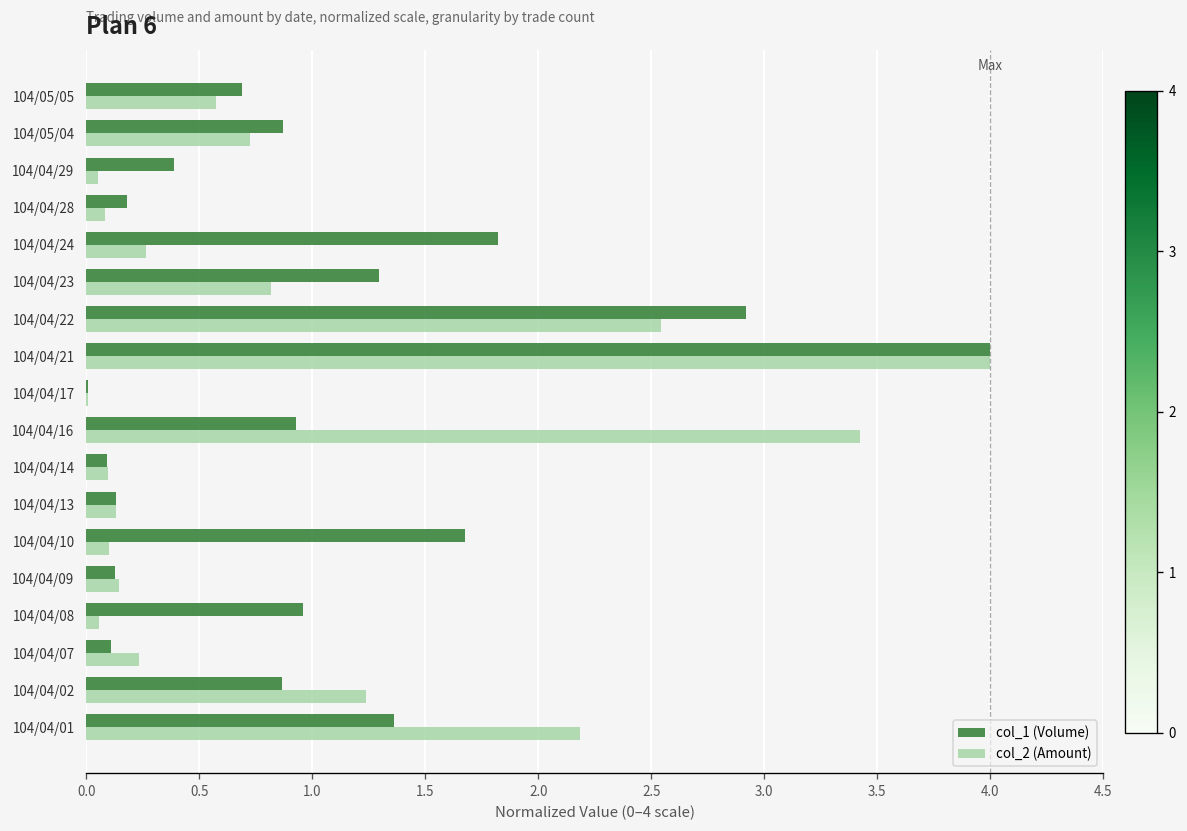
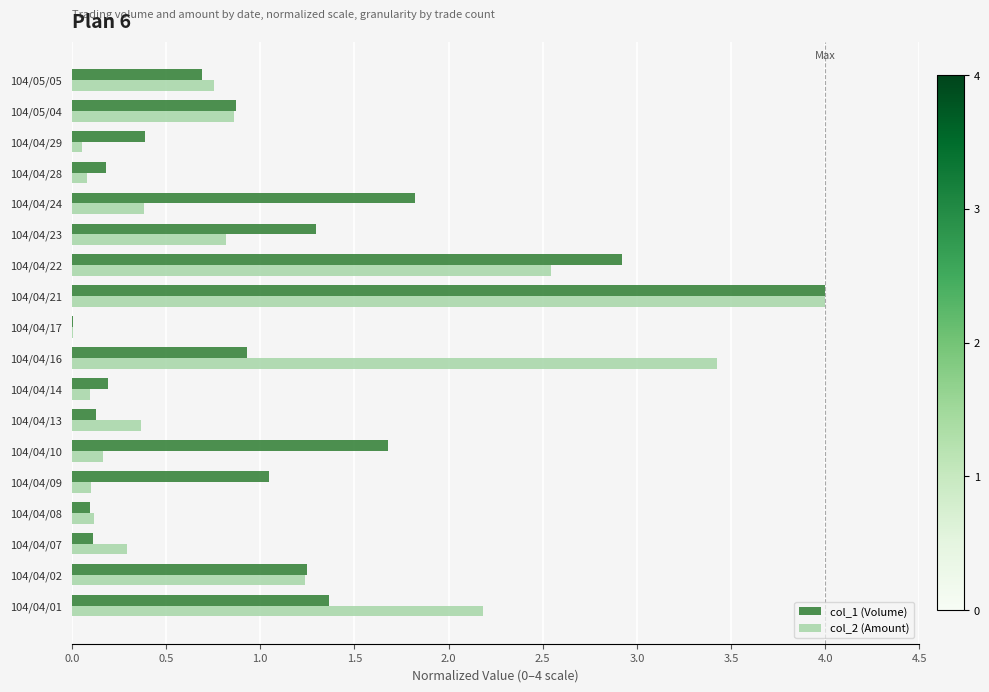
col_2 (Amount), 104/05/05: 0.57 -> 0.76
col_2 (Amount), 104/05/04: 0.72 -> 0.86
col_2 (Amount), 104/04/24: 0.27 -> 0.38
col_1 (Volume), 104/04/14: 0.09 -> 0.19
col_2 (Amount), 104/04/13: 0.13 -> 0.37
col_2 (Amount), 104/04/10: 0.10 -> 0.17
col_1 (Volume), 104/04/09: 0.13 -> 1.05
col_2 (Amount), 104/04/09: 0.15 -> 0.10
col_1 (Volume), 104/04/08: 0.96 -> 0.10
col_2 (Amount), 104/04/08: 0.06 -> 0.12
col_2 (Amount), 104/04/07: 0.23 -> 0.29
col_1 (Volume), 104/04/02: 0.86 -> 1.25
